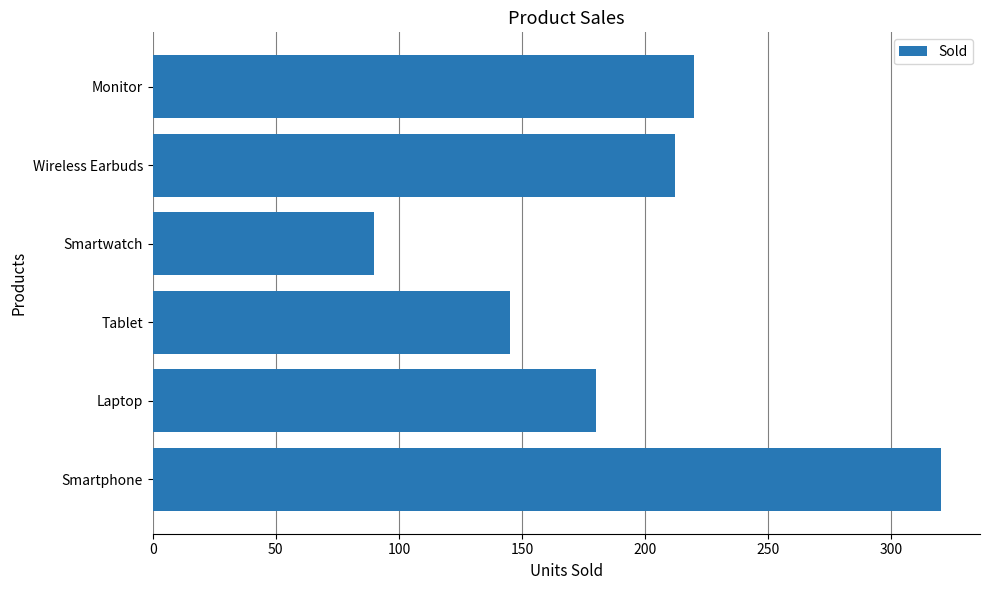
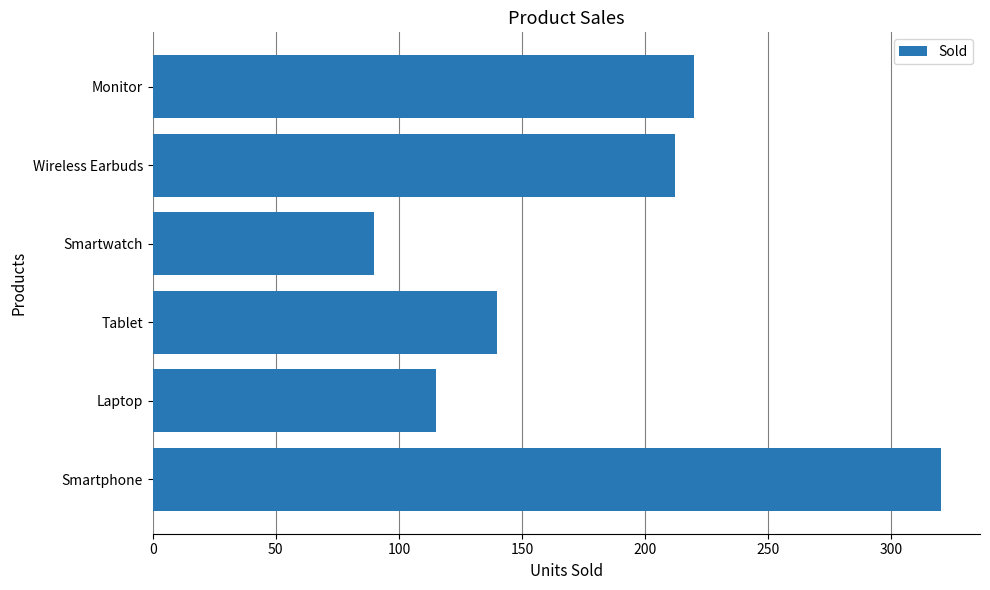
Tablet: 145 -> 140
Laptop: 180 -> 115
